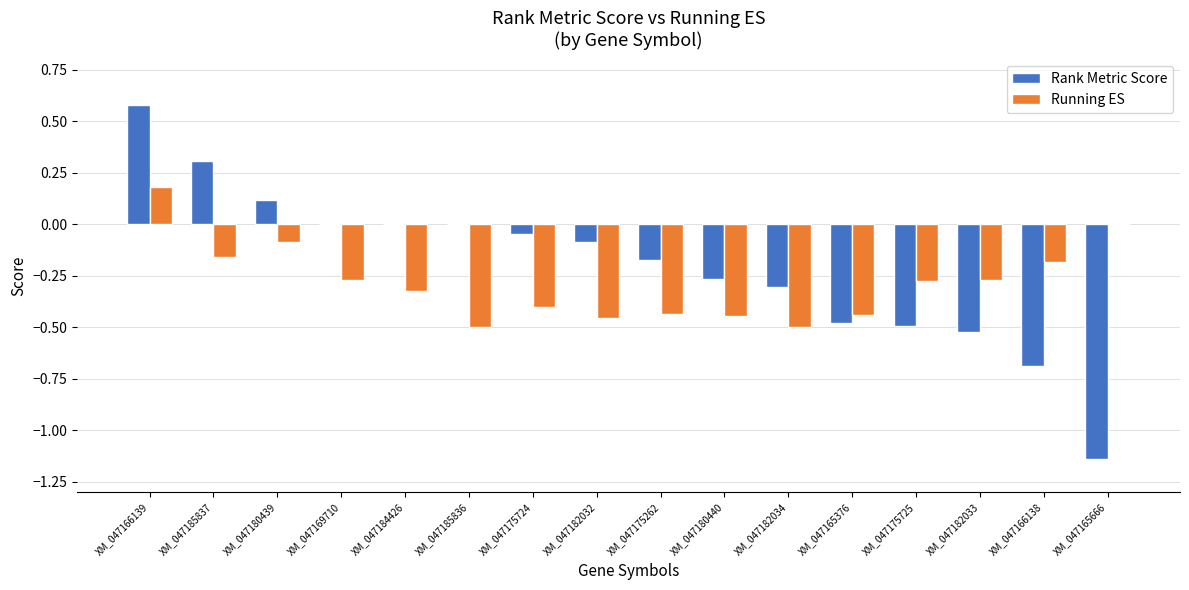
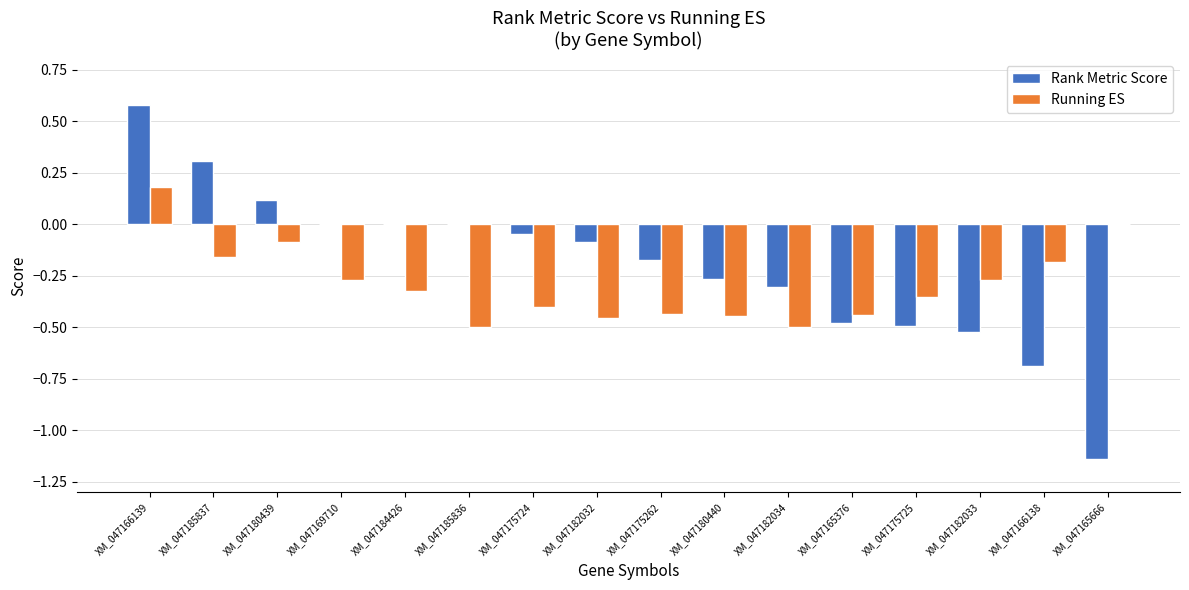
Running ES, XM_047175725: -0.27 -> -0.35
